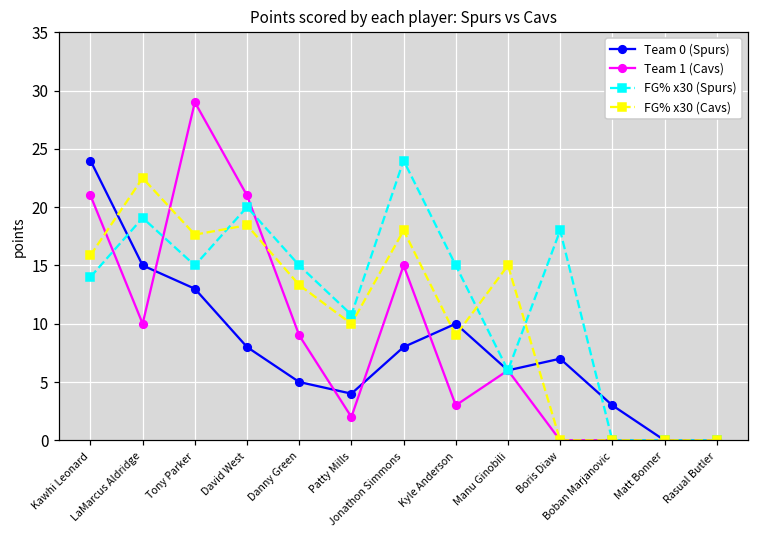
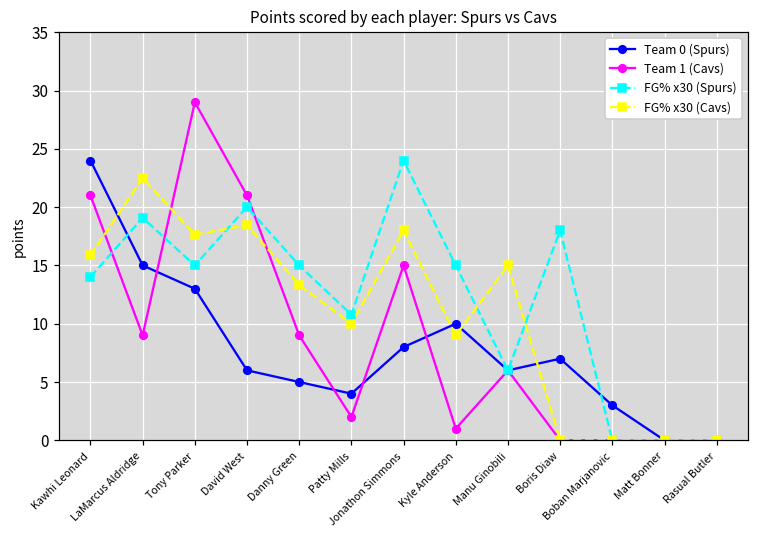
Team 1 (Cavs), LaMarcus Aldridge: 10 -> 9
Team 0 (Spurs), David West: 8 -> 6
Team 1 (Cavs), Kyle Anderson: 3 -> 1
